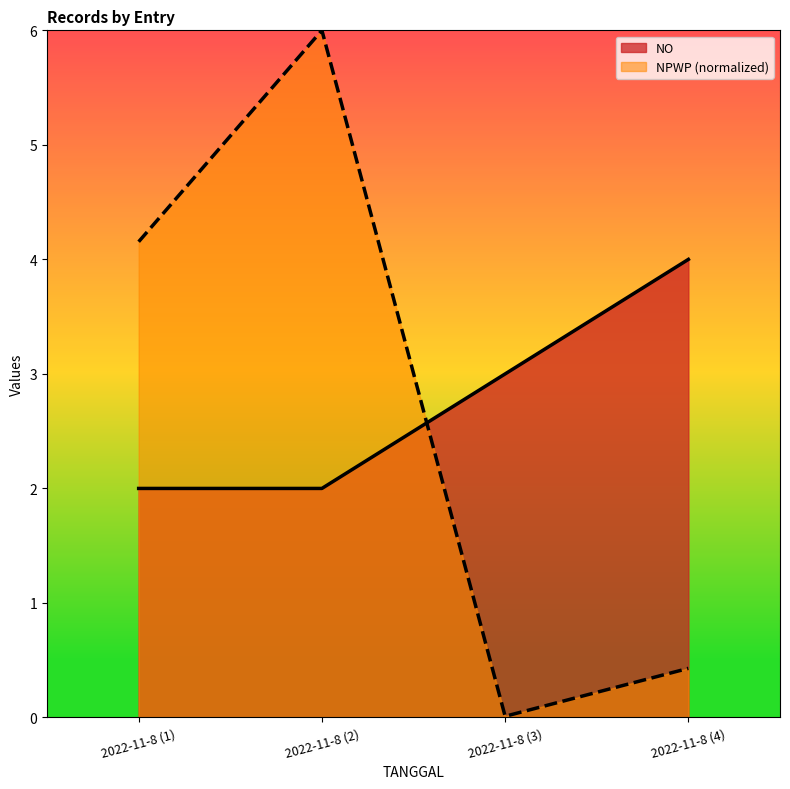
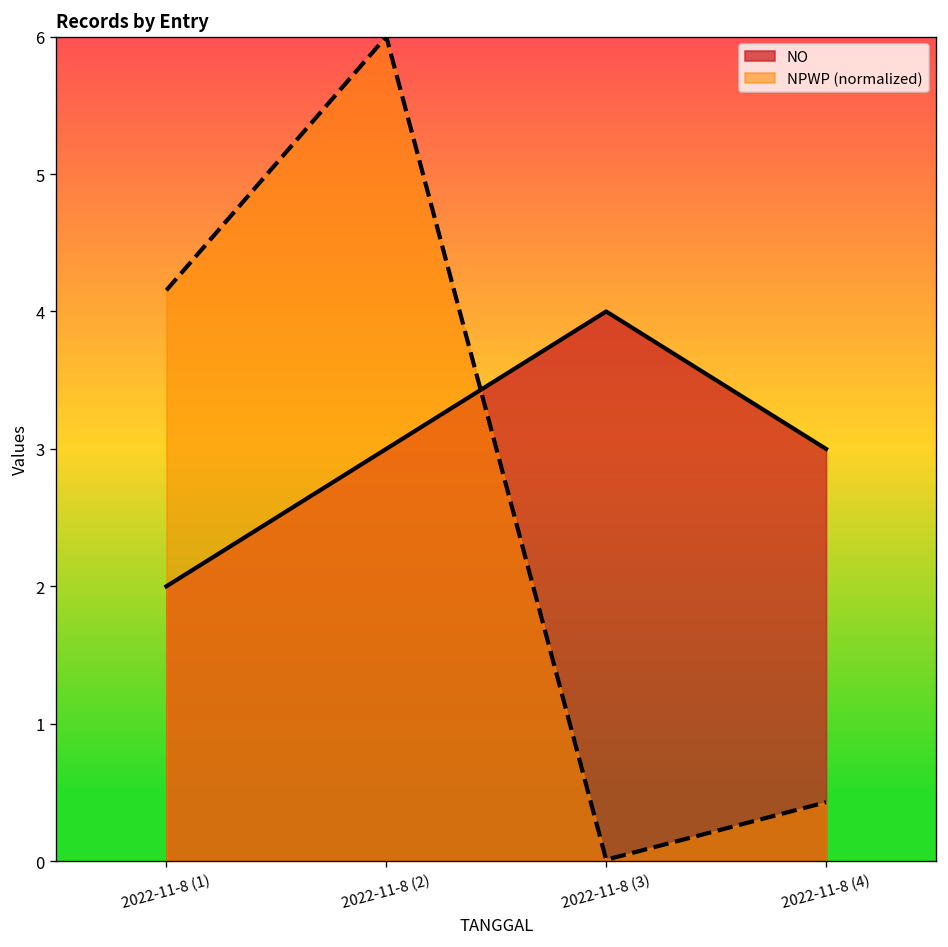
NO, 2022-11-8 (2): 2 -> 3
NO, 2022-11-8 (3): 3 -> 4
NO, 2022-11-8 (4): 4 -> 3
